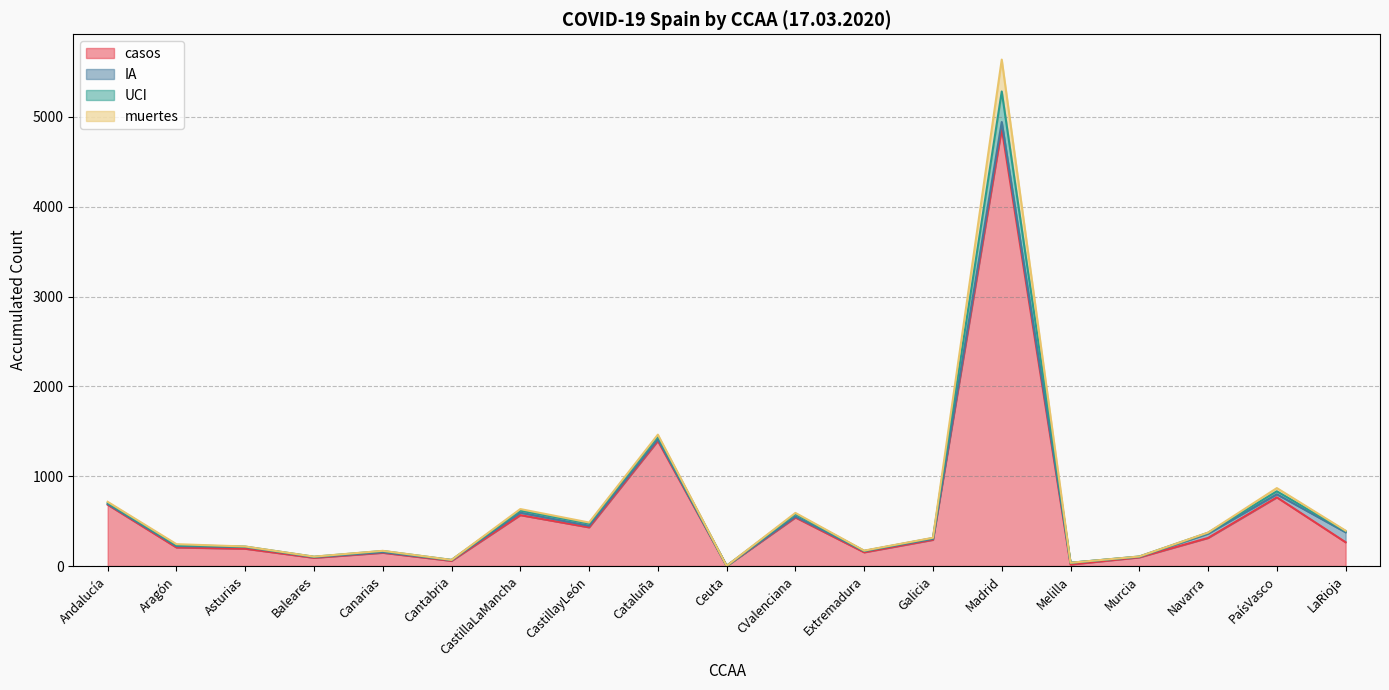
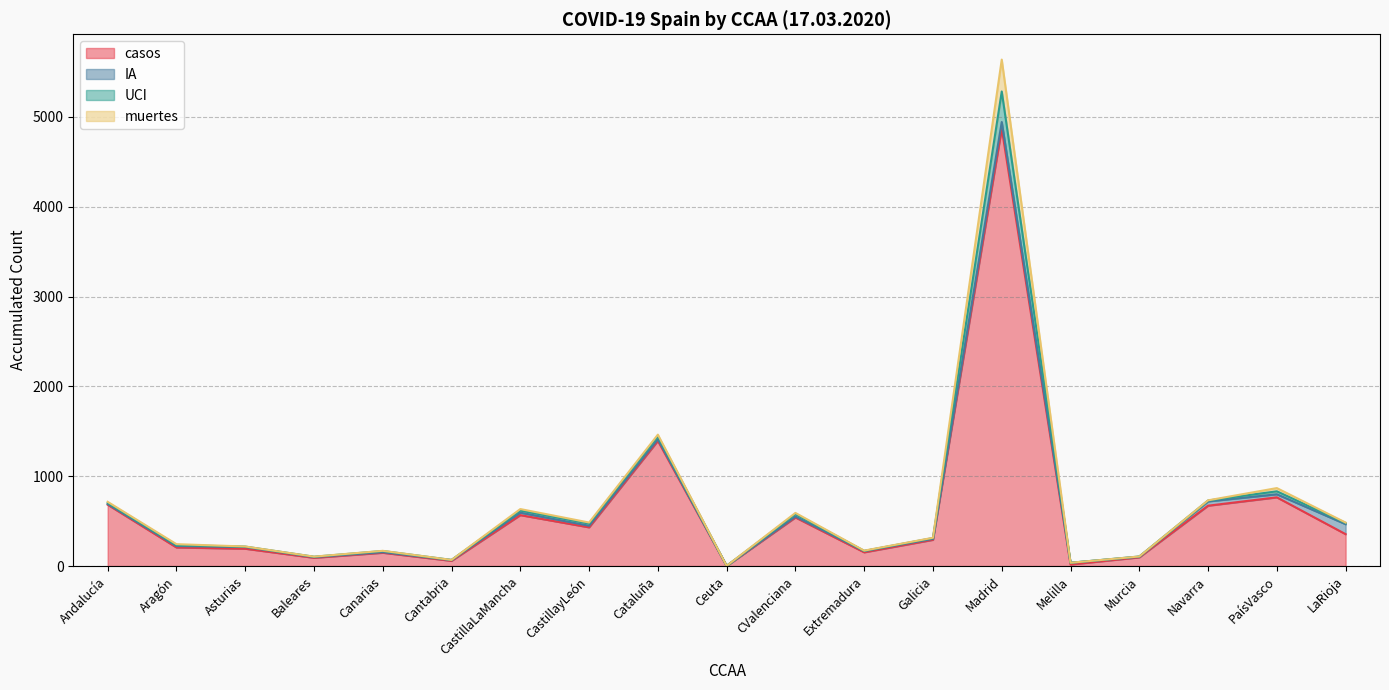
casos, Navarra: 300 -> 700
casos, LaRioja: 300 -> 400
